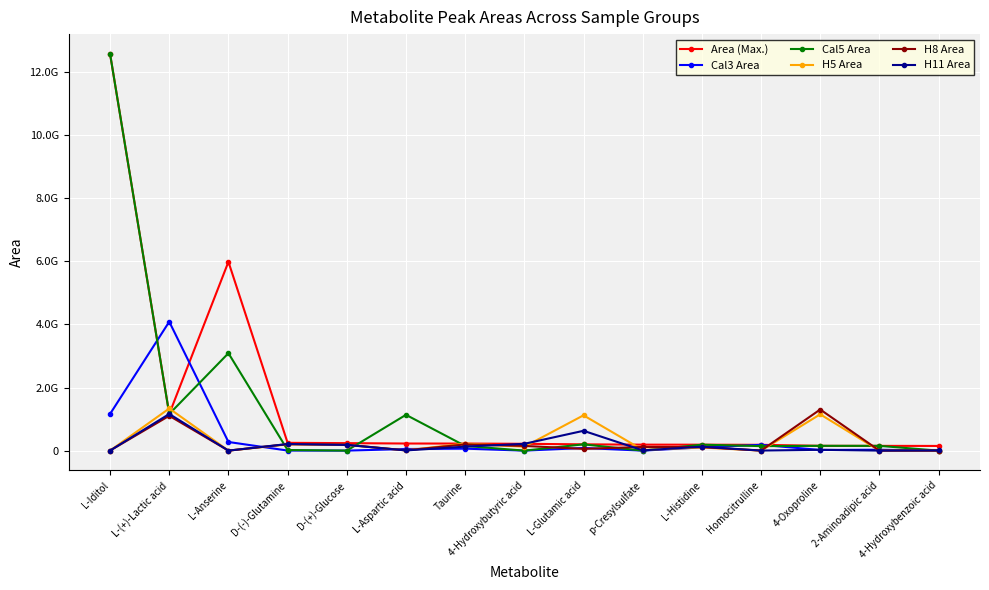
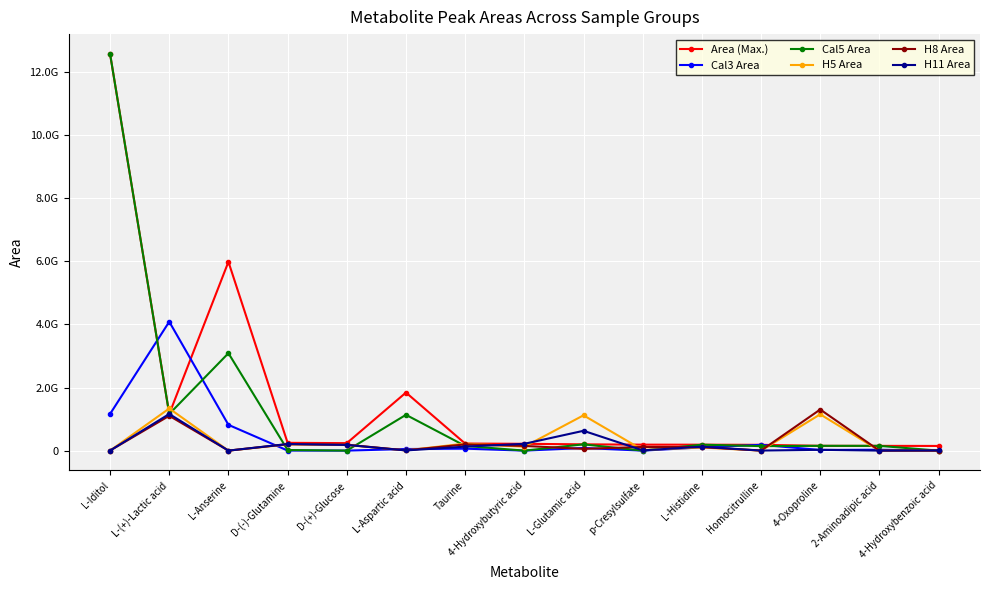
Cal3 Area, L-Anserine: 300000000 -> 800000000
Area (Max.), L-Aspartic acid: 200000000 -> 1800000000
